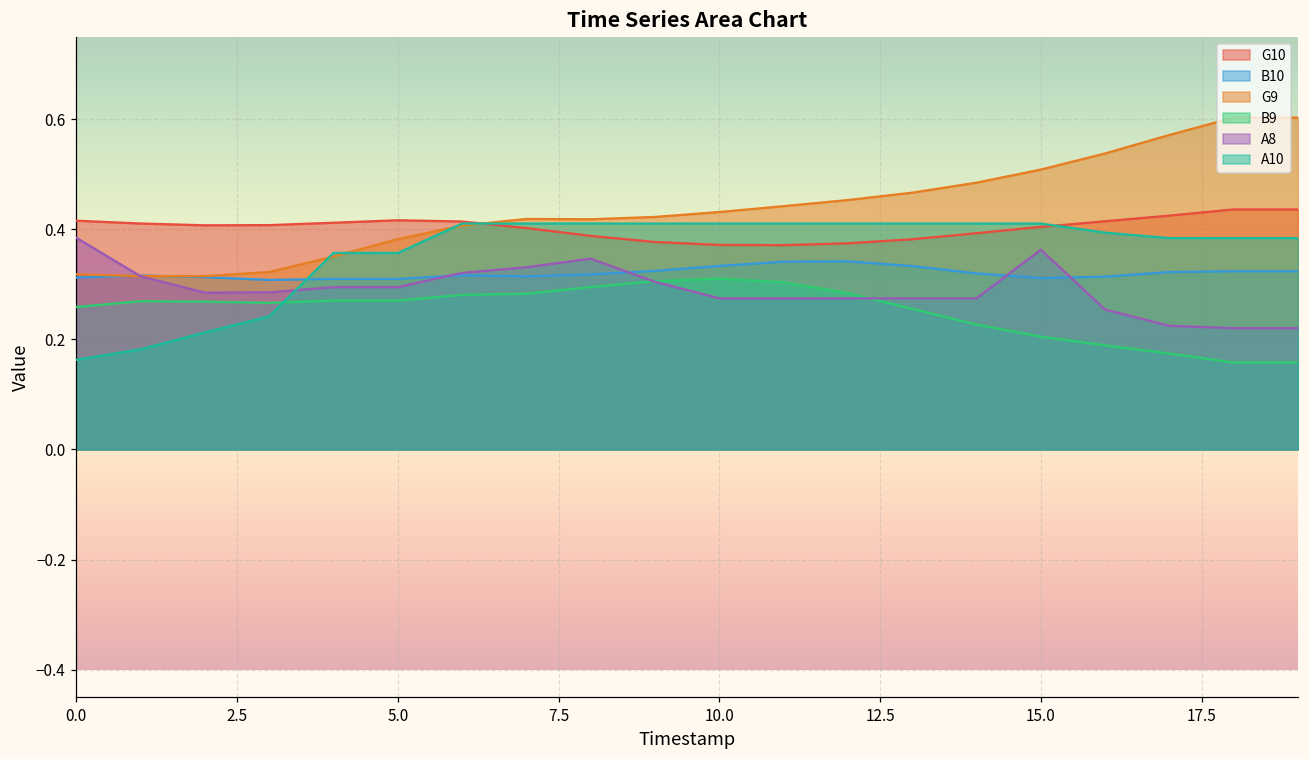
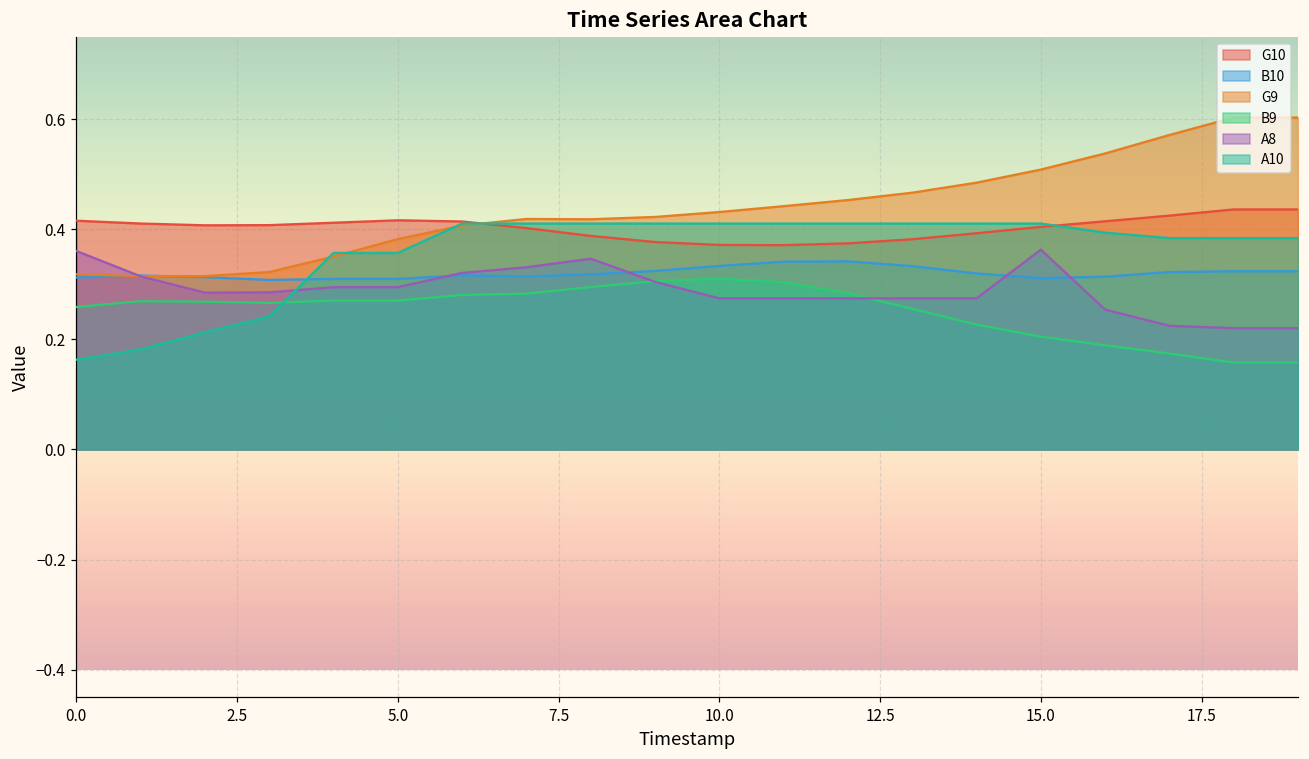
A8, 0.0: 0.38 -> 0.36
